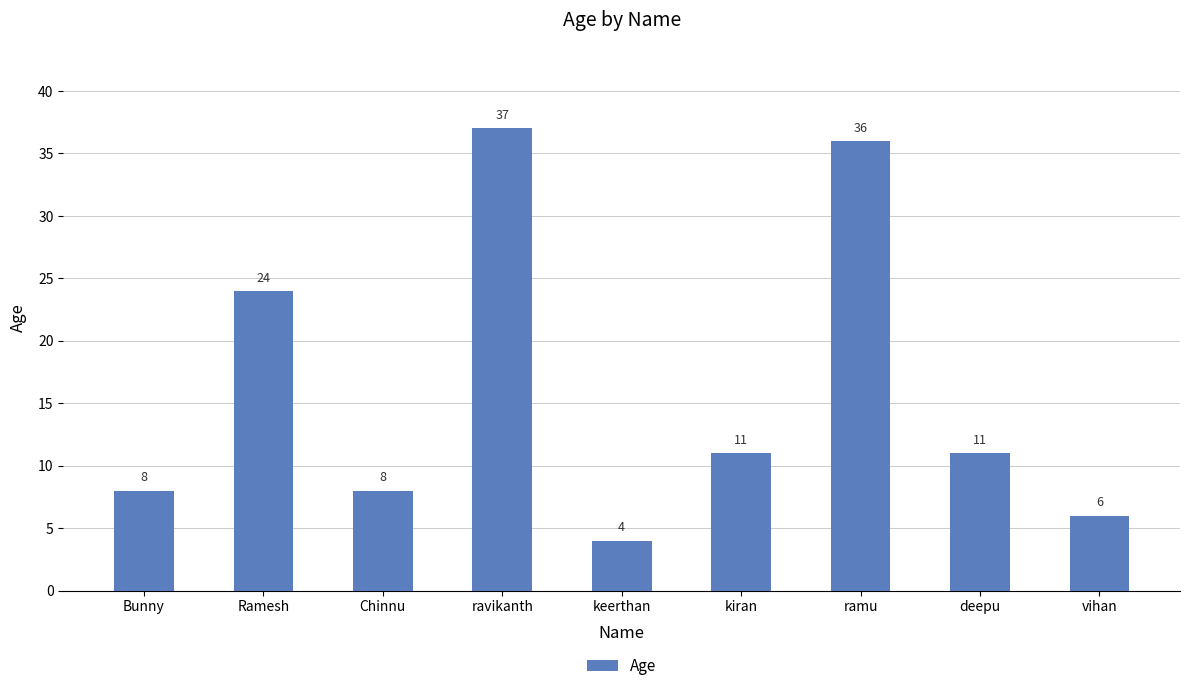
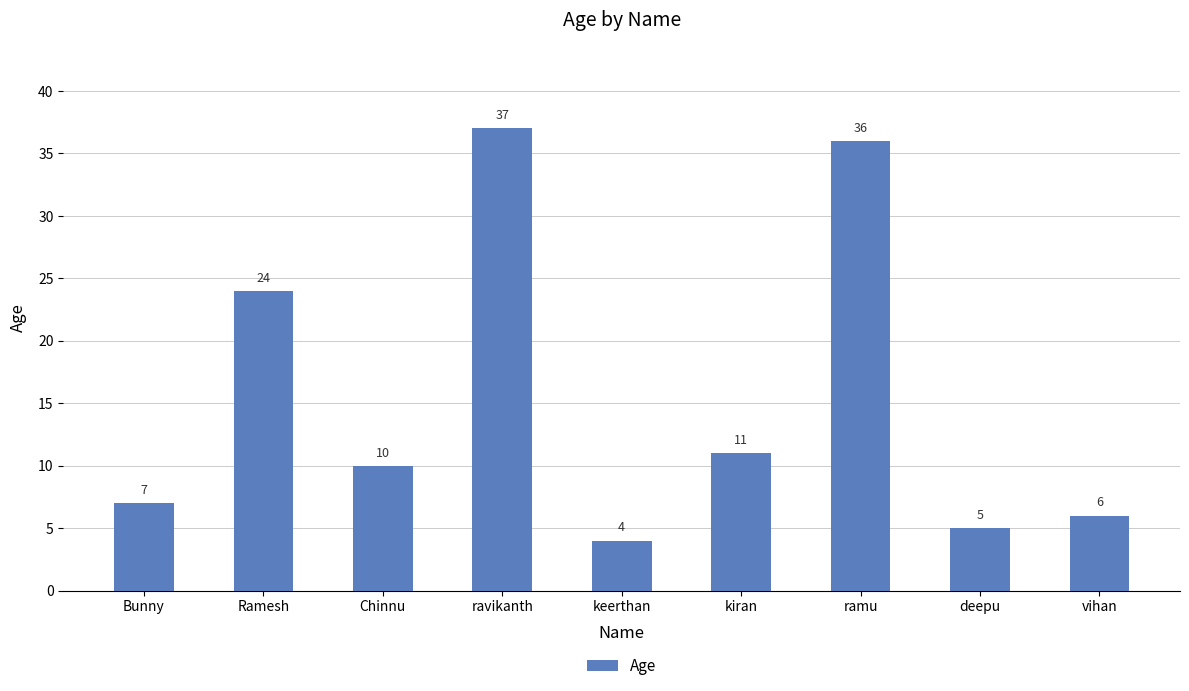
Bunny: 8 -> 7
Chinnu: 8 -> 10
deepu: 11 -> 5
